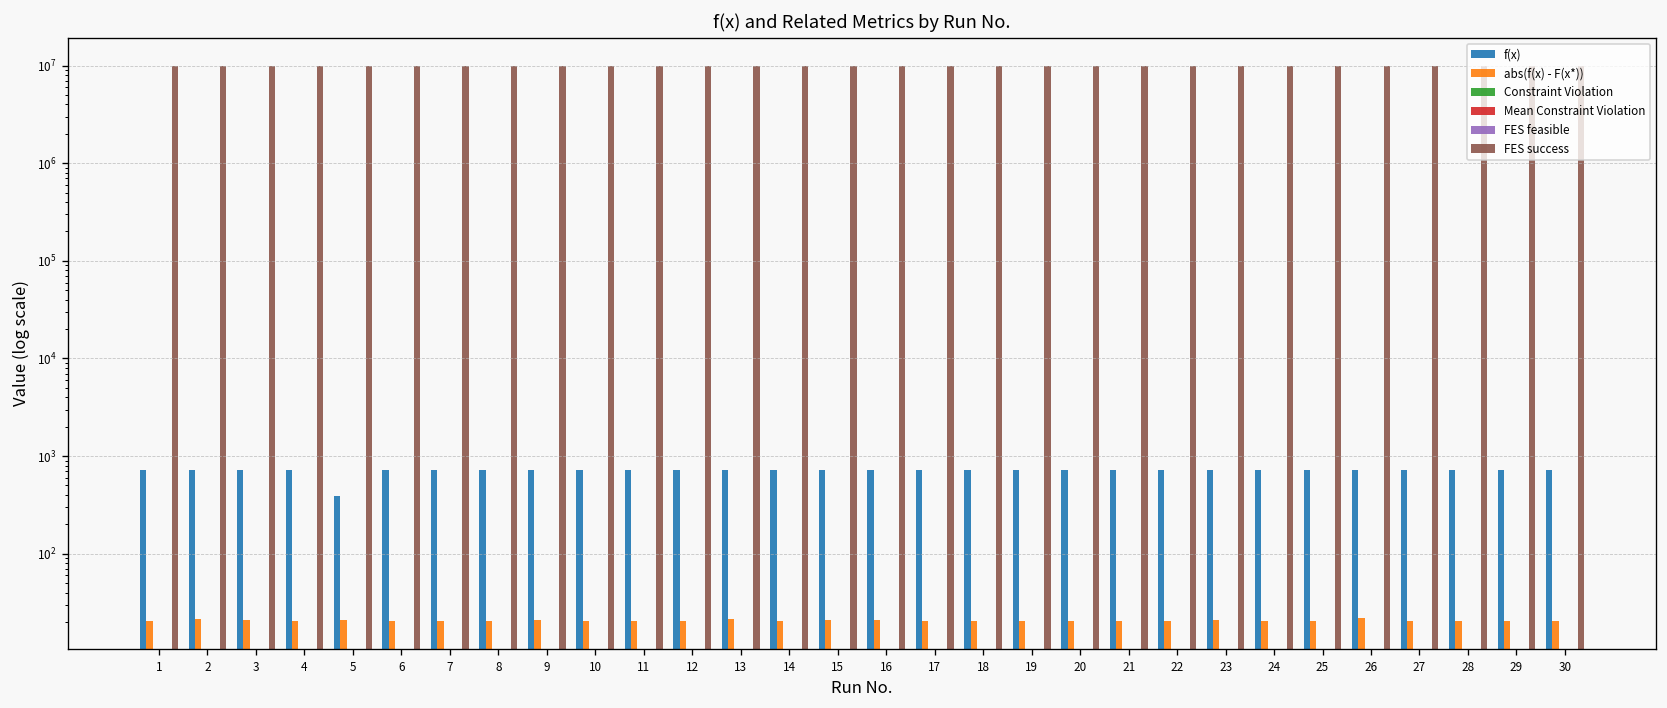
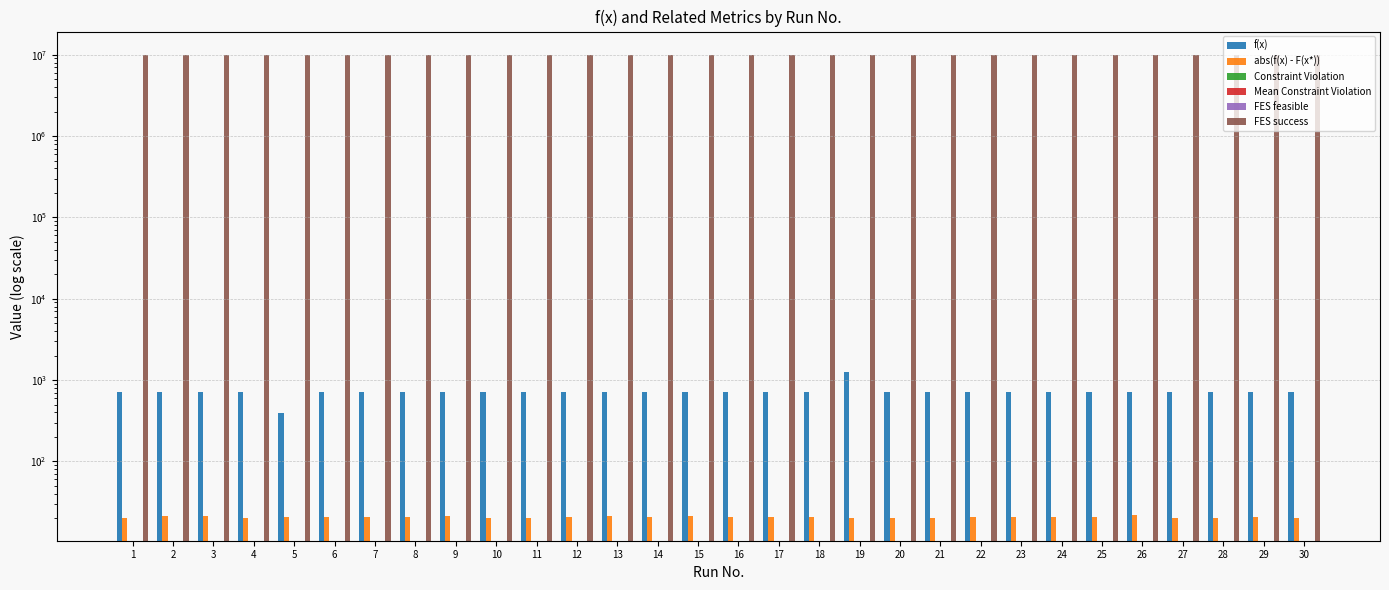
f(x), 19: 700 -> 1200
